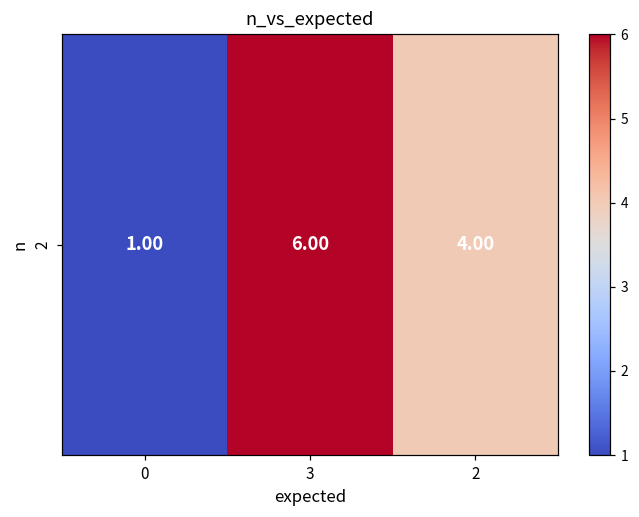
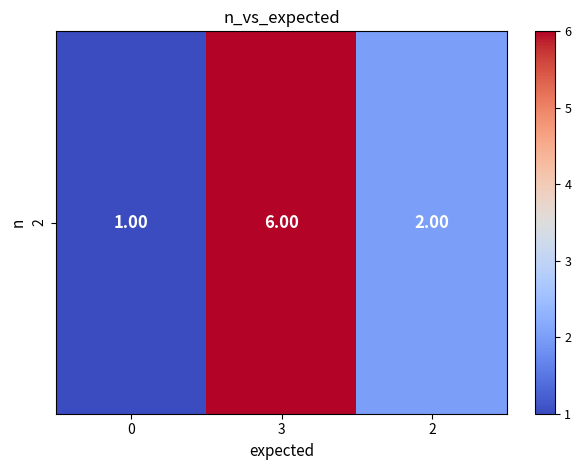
2, 2: 4.00 -> 2.00
